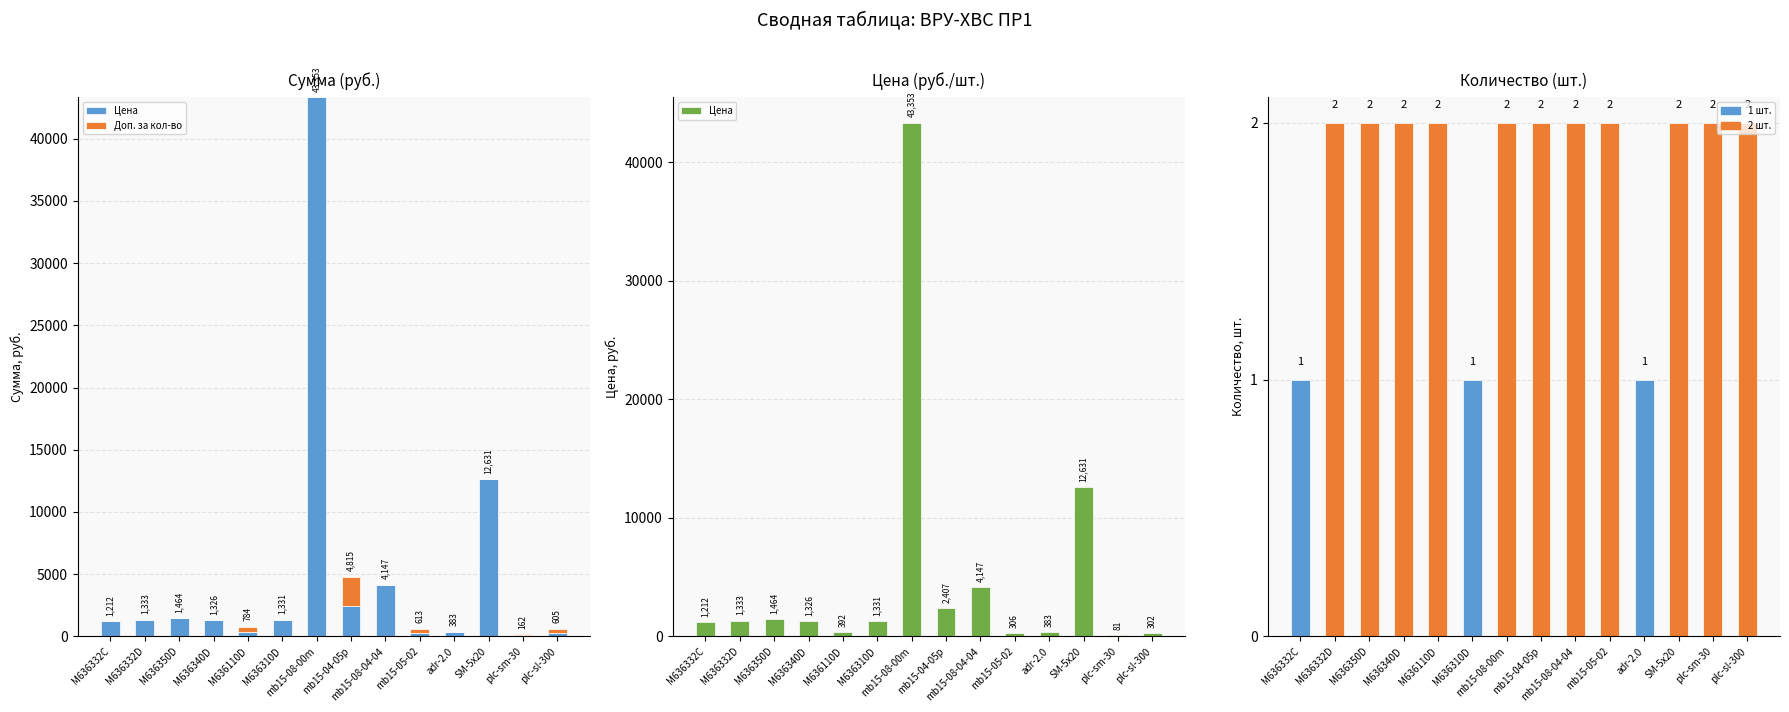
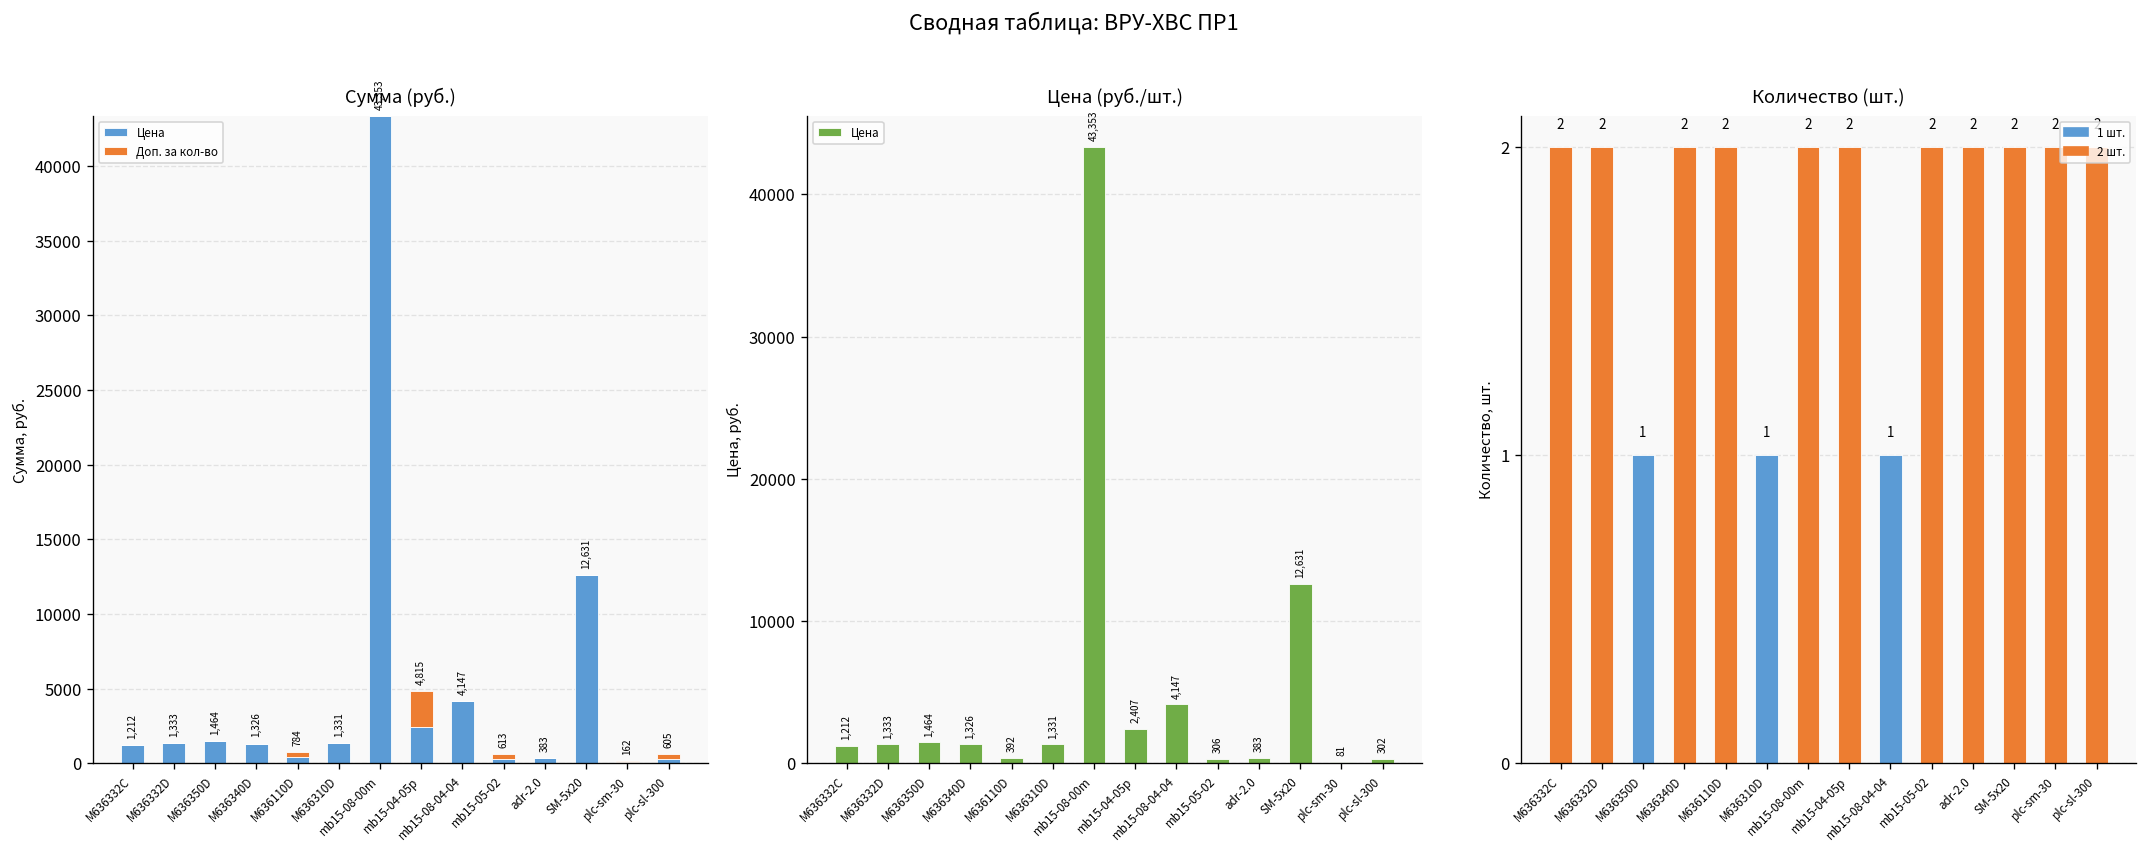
Количество (шт.), M636332C: 1 -> 2
Количество (шт.), M636350D: 2 -> 1
Количество (шт.), mb15-08-04-04: 2 -> 1
Количество (шт.), adr-2.0: 1 -> 2
